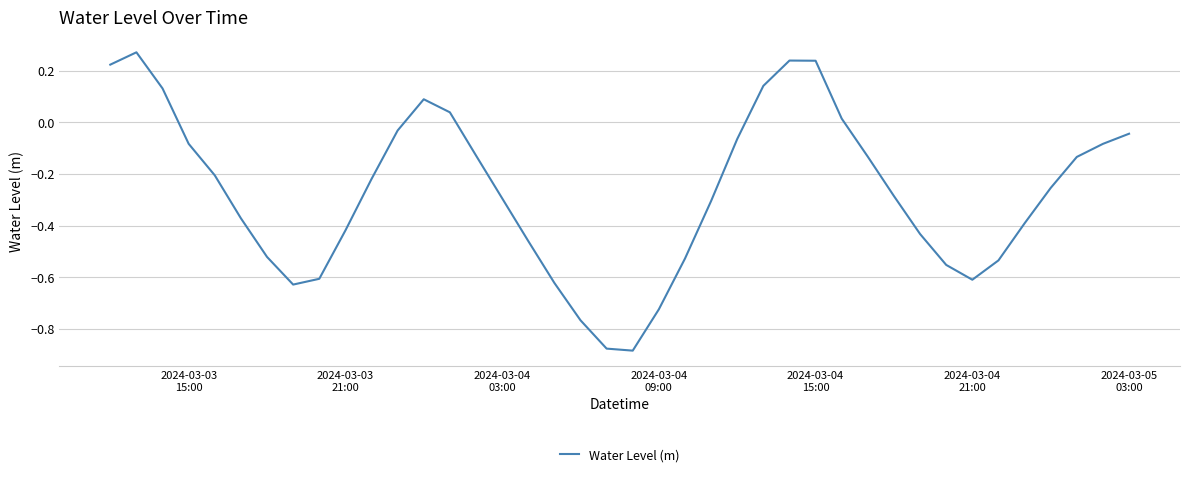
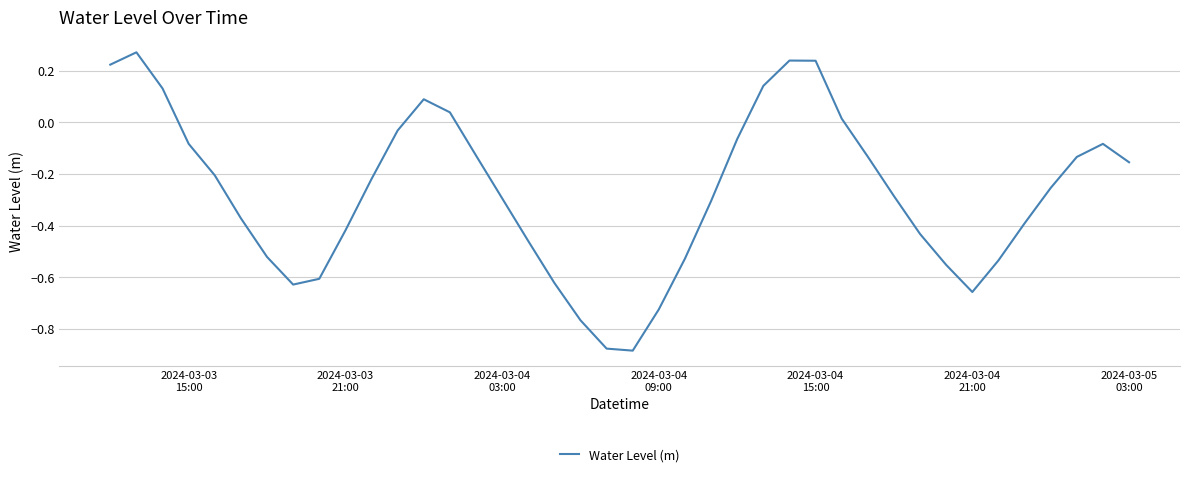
2024-03-04 21:00: -0.61 -> -0.66
2024-03-05 03:00: -0.04 -> -0.15
